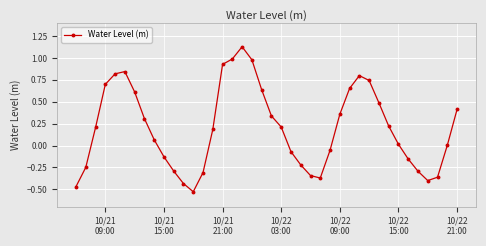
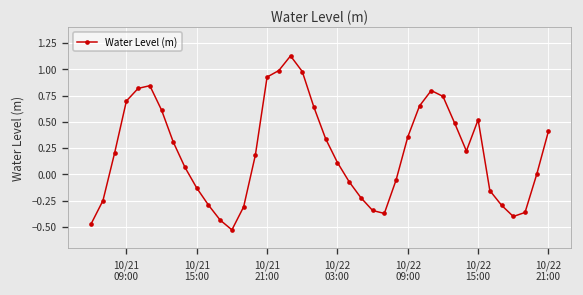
10/22 03:00: 0.2 -> 0.1
10/22 15:00: 0.0 -> 0.5
